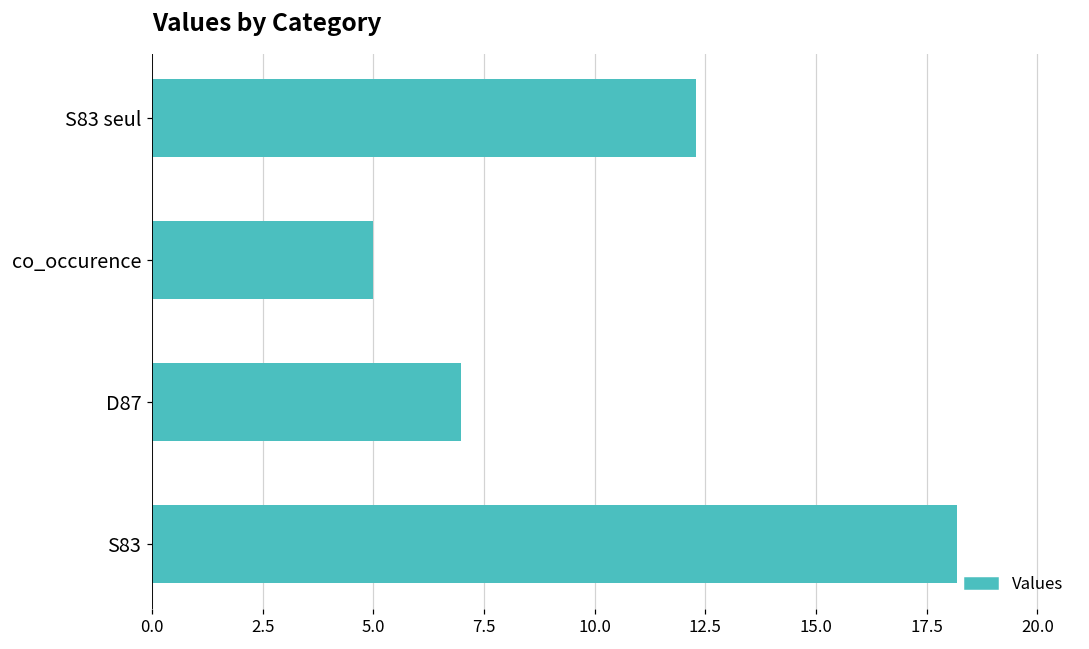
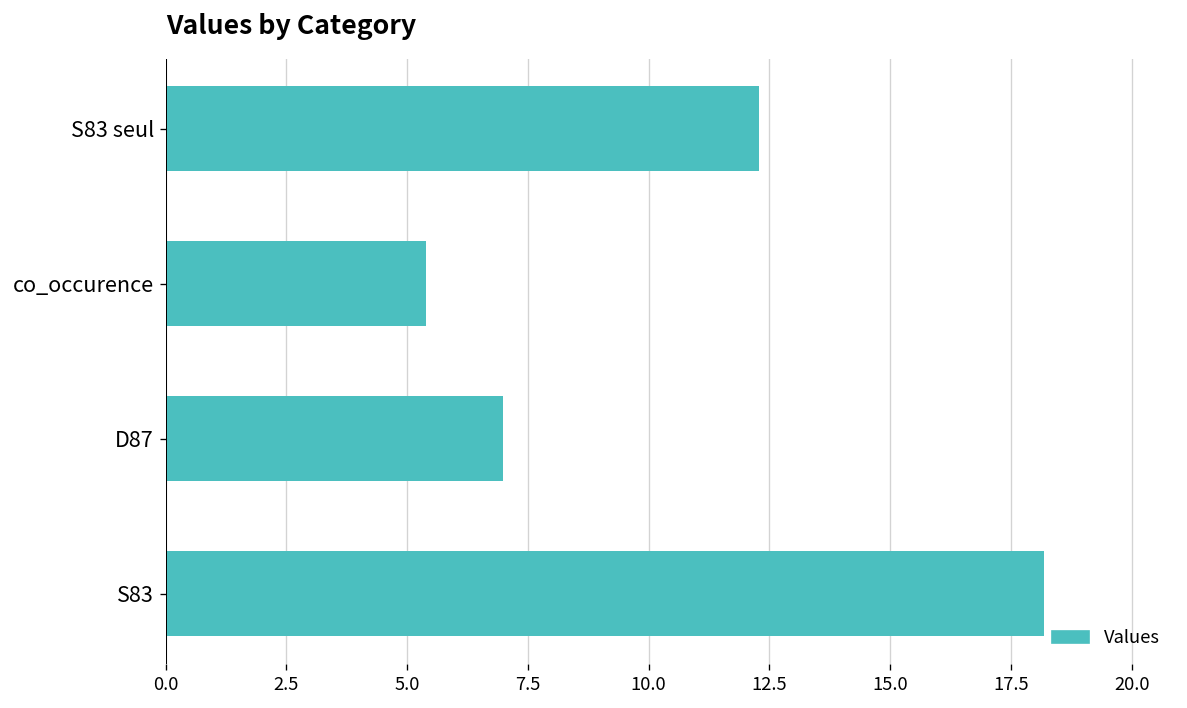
co_occurence: 5.0 -> 5.4
